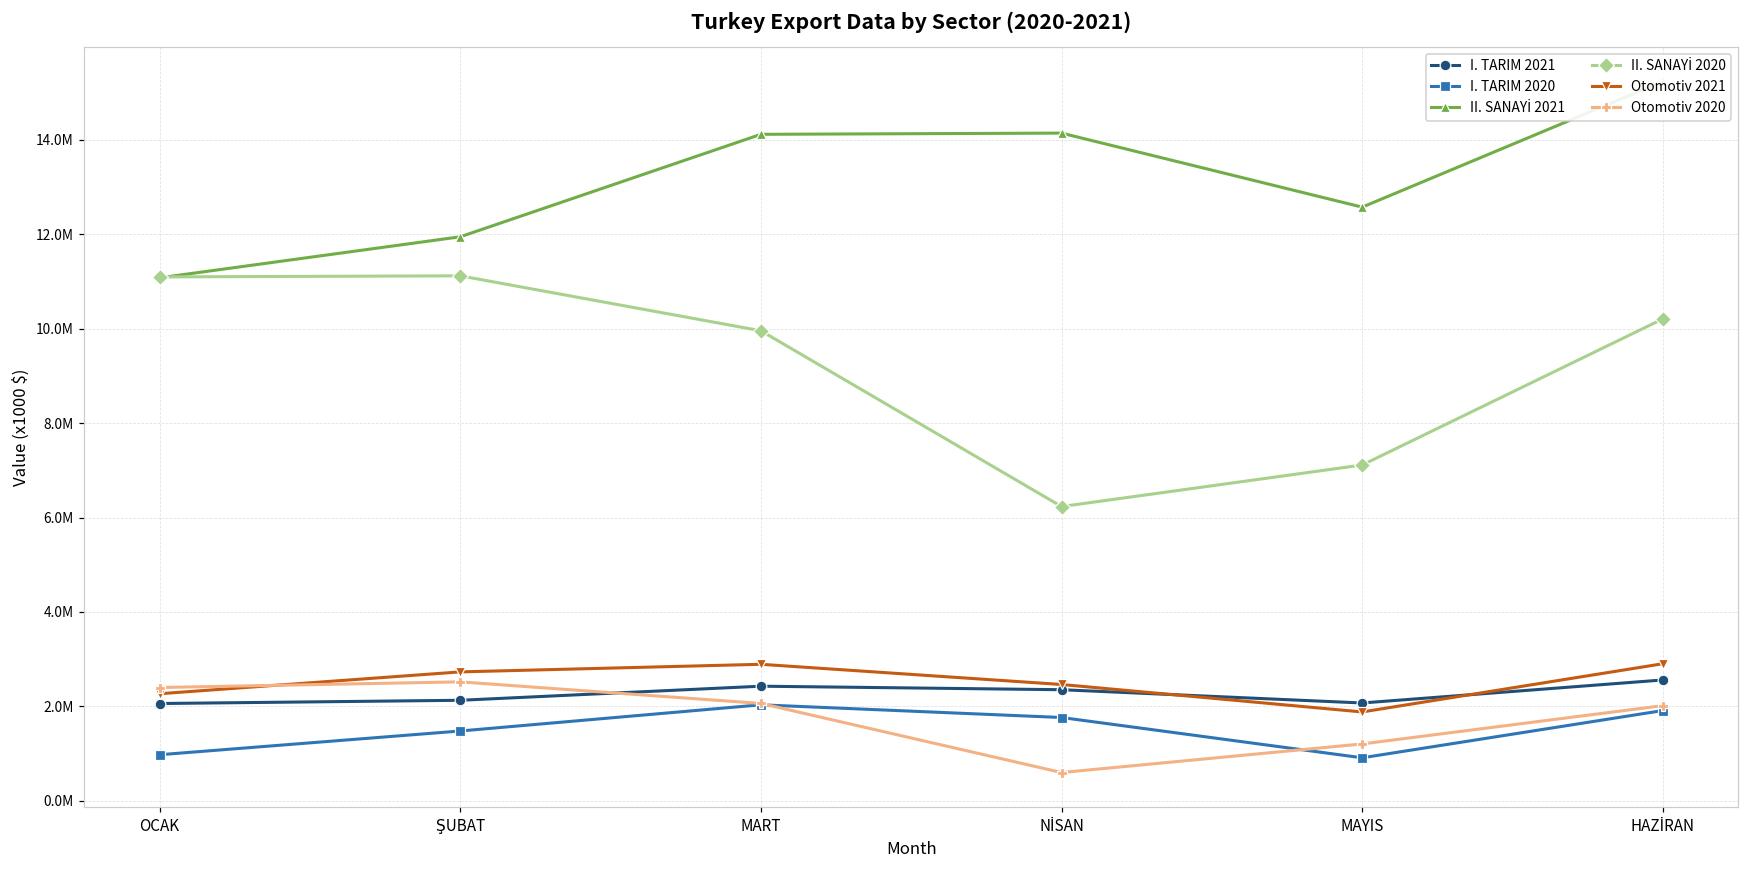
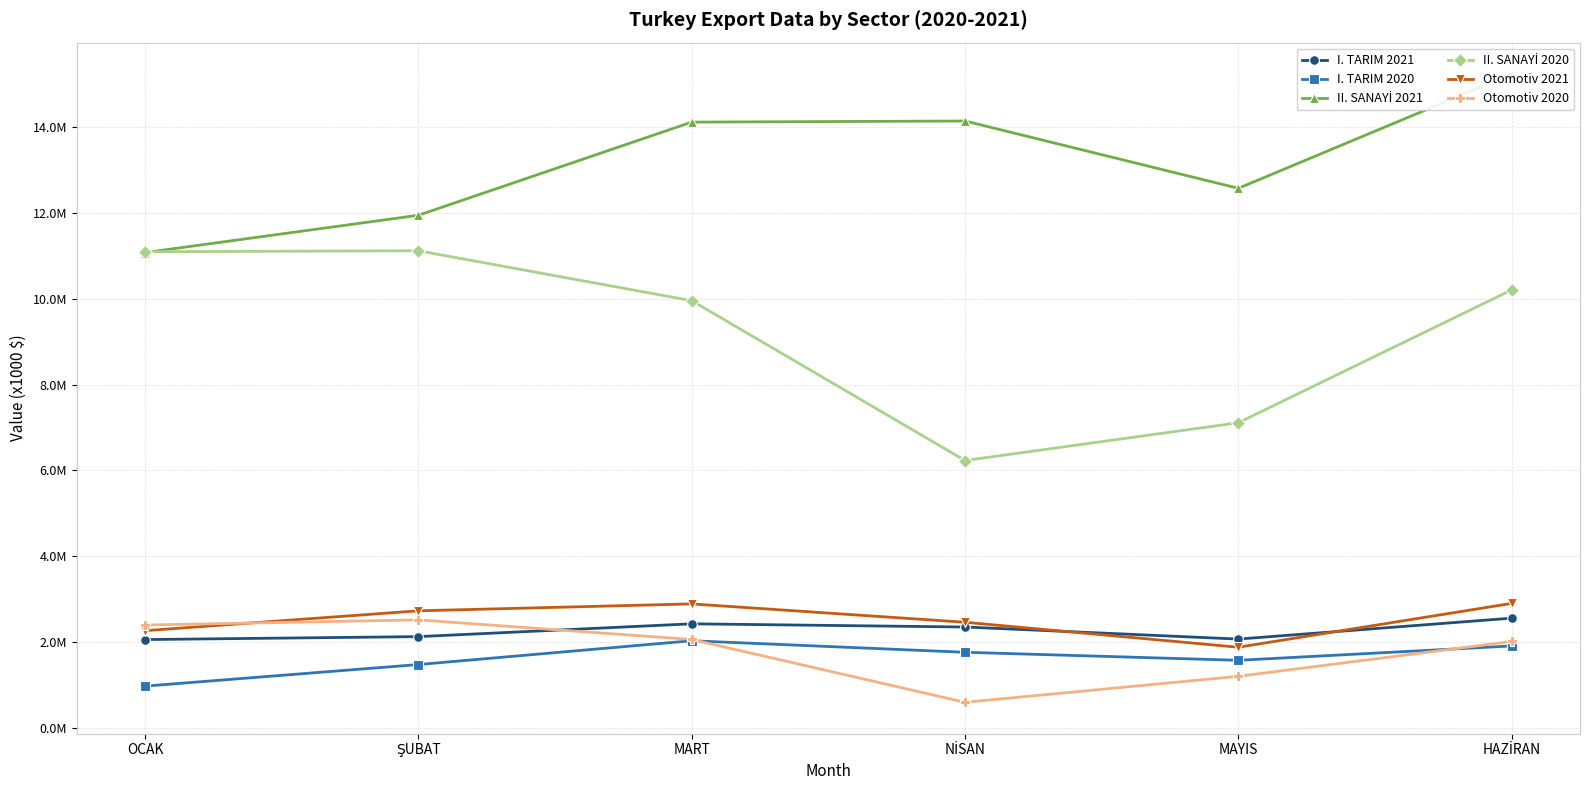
I. TARIM 2020, MAYIS: 900000 -> 1600000
